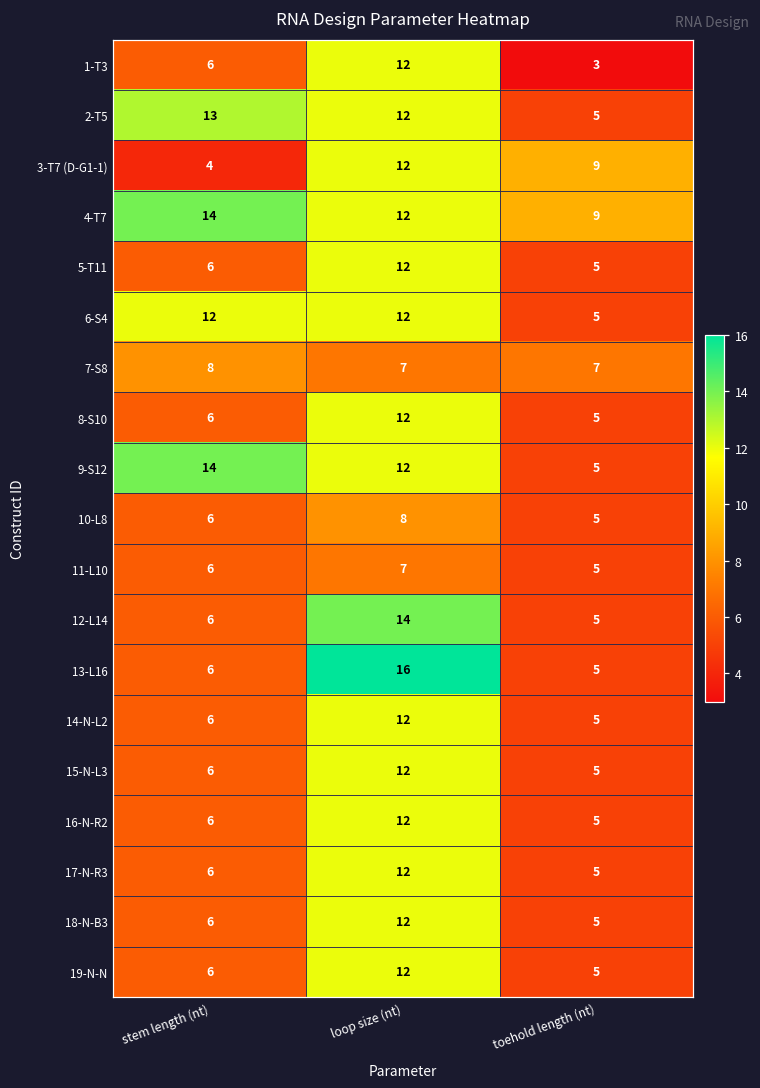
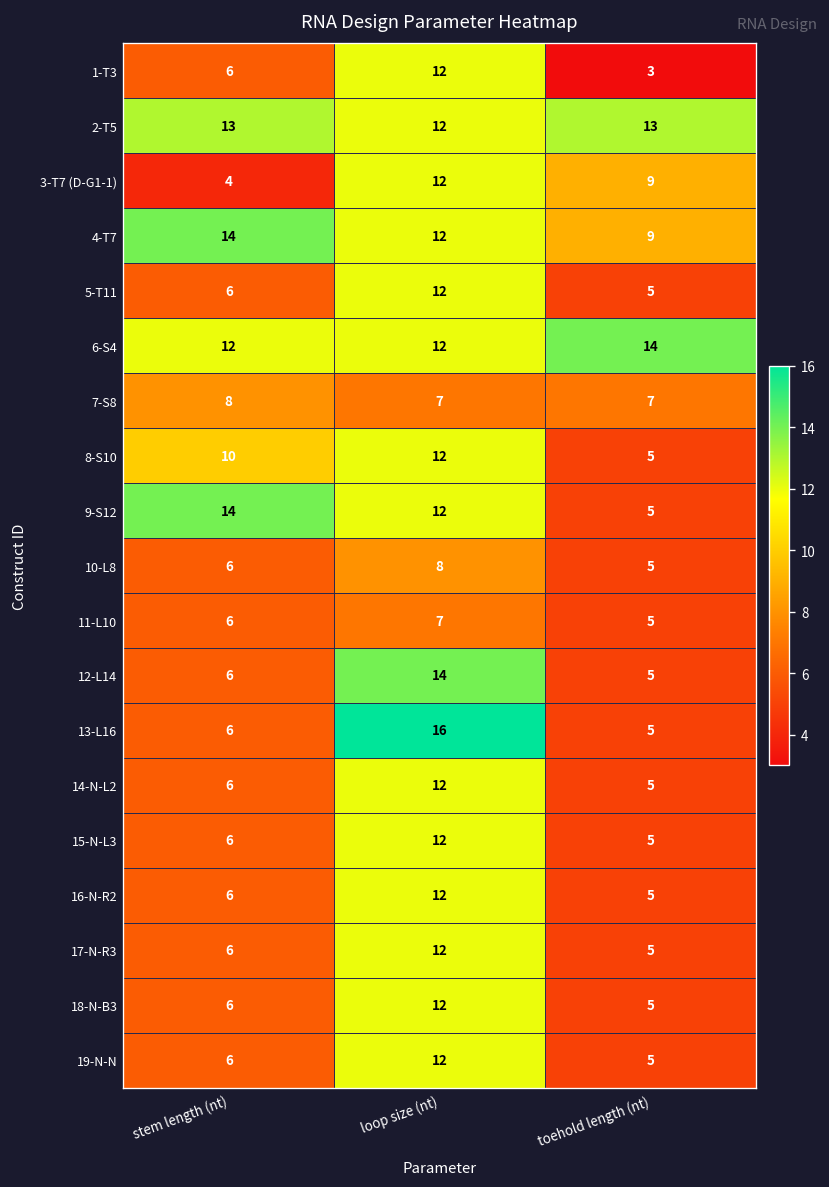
2-T5, toehold length (nt): 5 -> 13
6-S4, toehold length (nt): 5 -> 14
8-S10, stem length (nt): 6 -> 10
